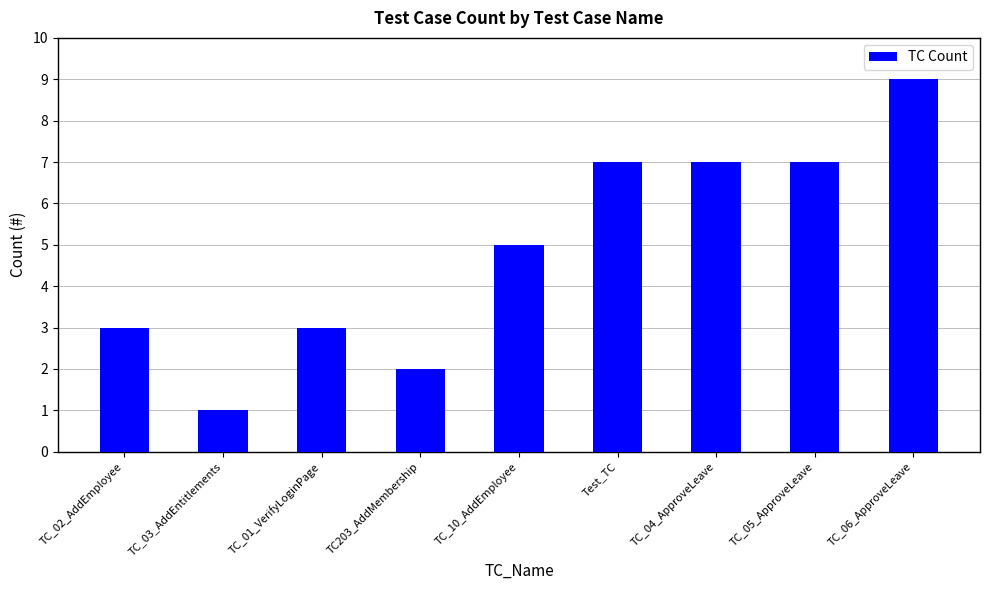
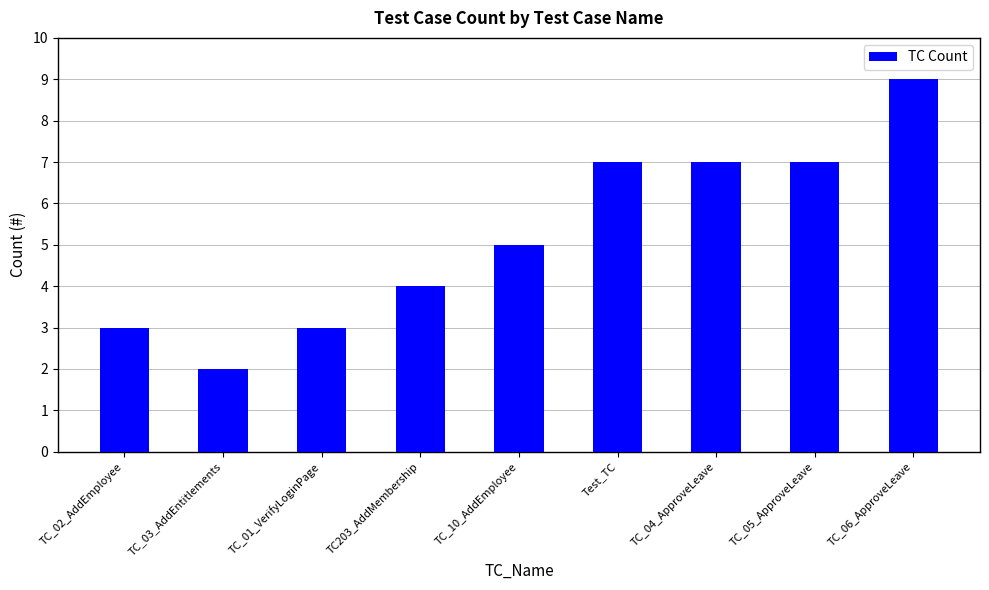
TC_03_AddEntitlements: 1 -> 2
TC203_AddMembership: 2 -> 4
